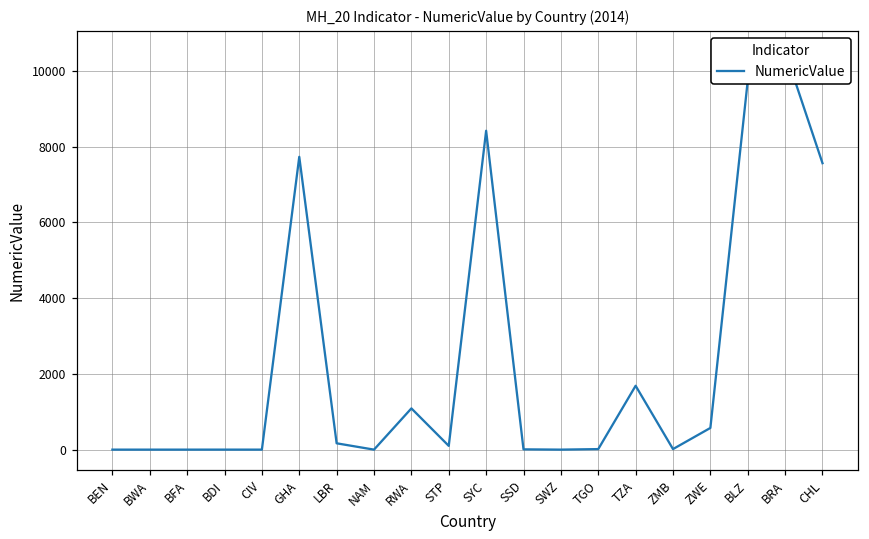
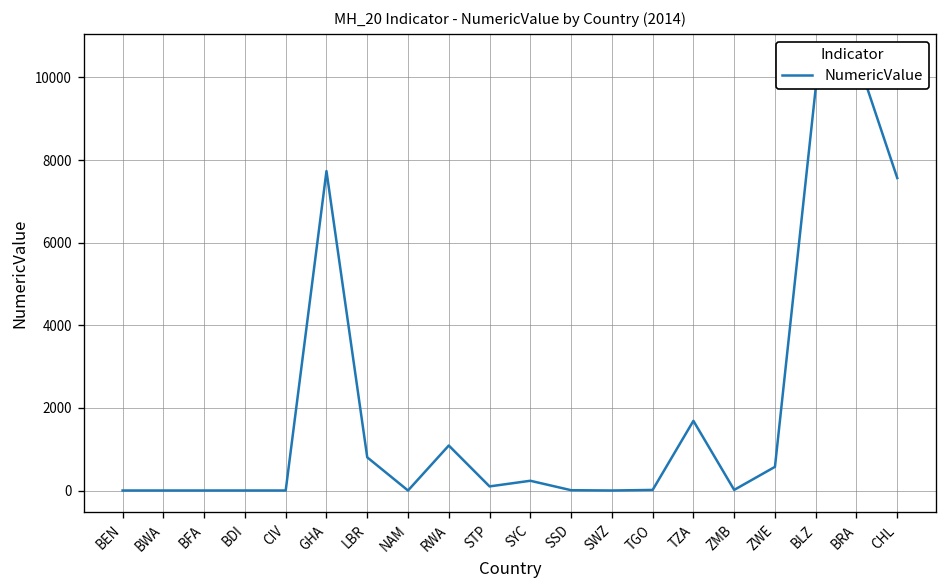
LBR: 200 -> 800
SYC: 8400 -> 200
